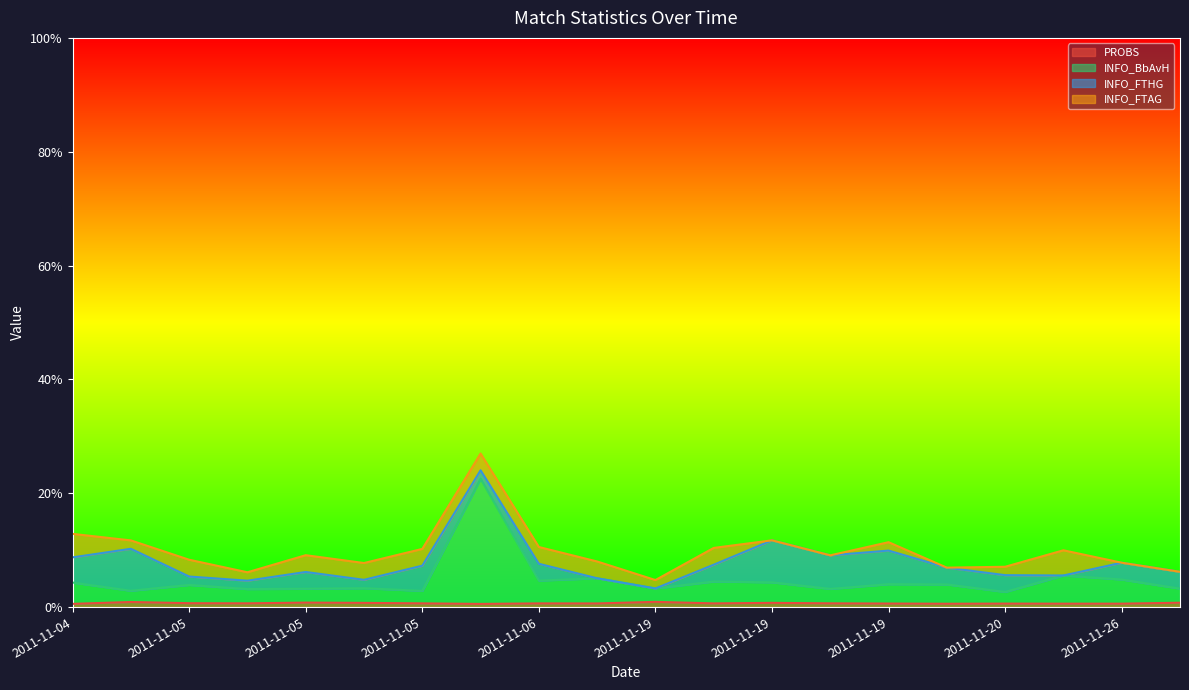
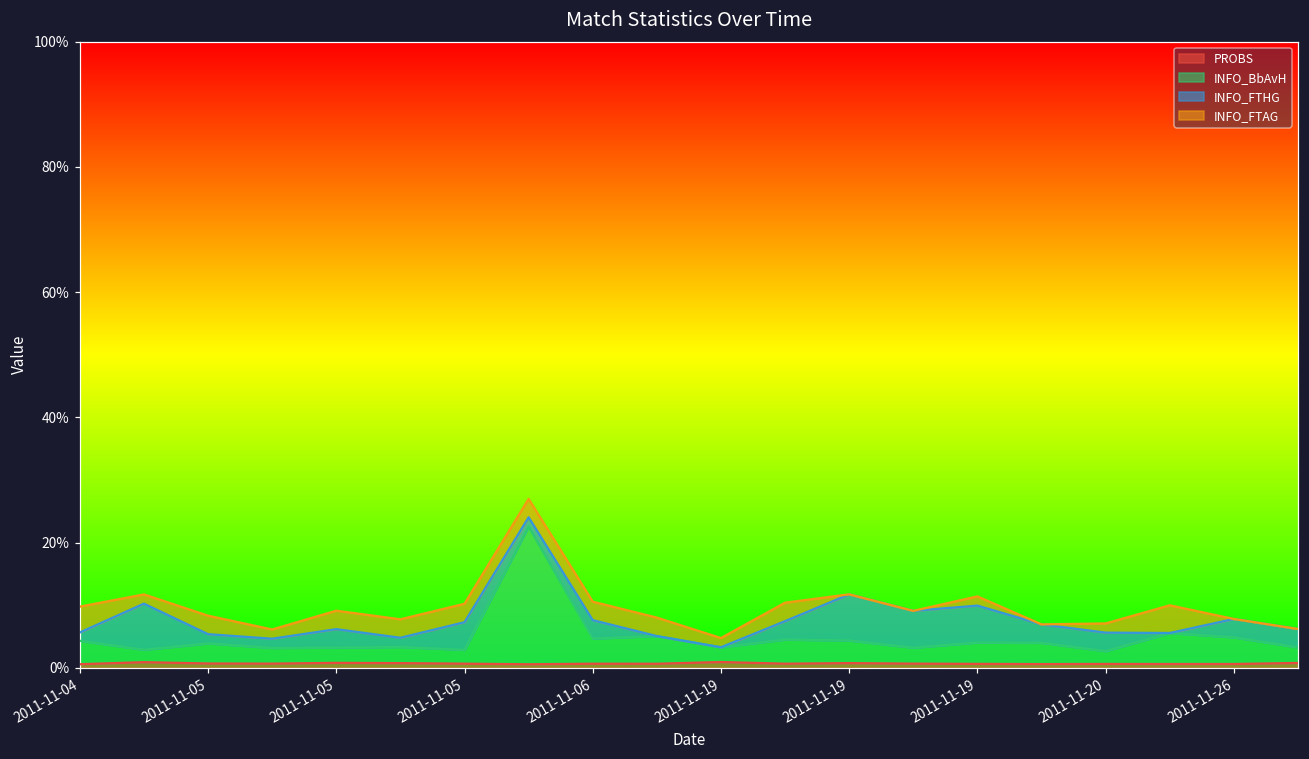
INFO_FTHG, 2011-11-04: 4% -> 1%
